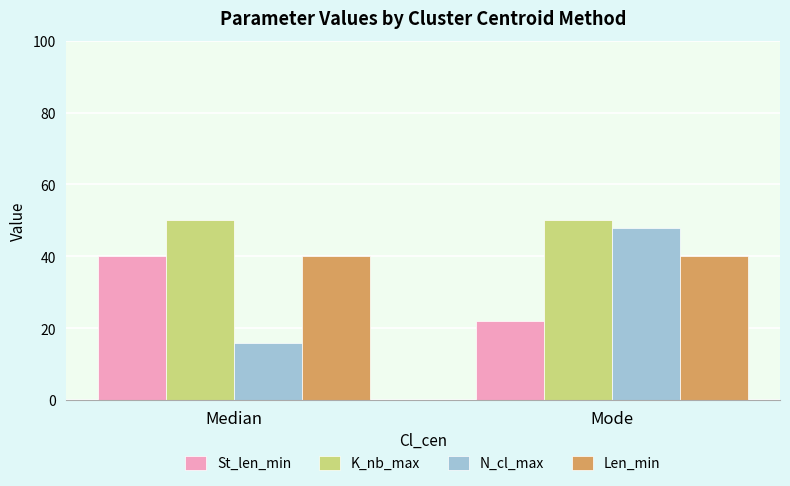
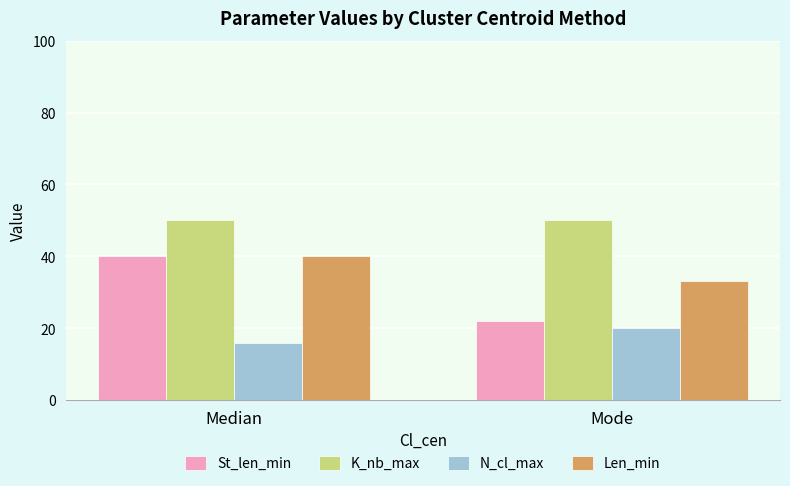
N_cl_max, Mode: 48 -> 20
Len_min, Mode: 40 -> 33
